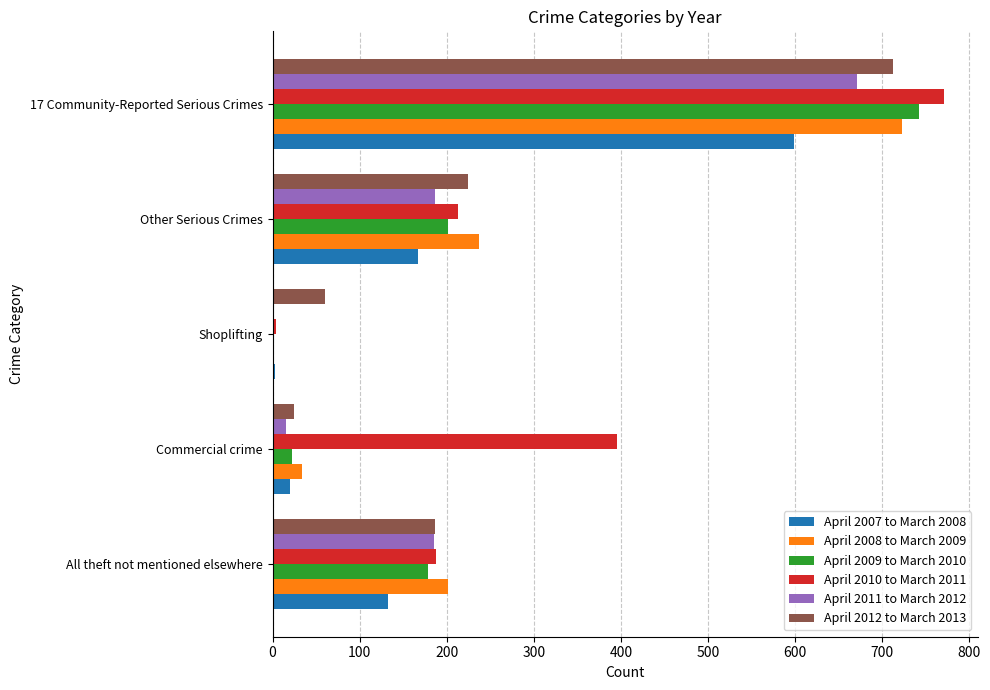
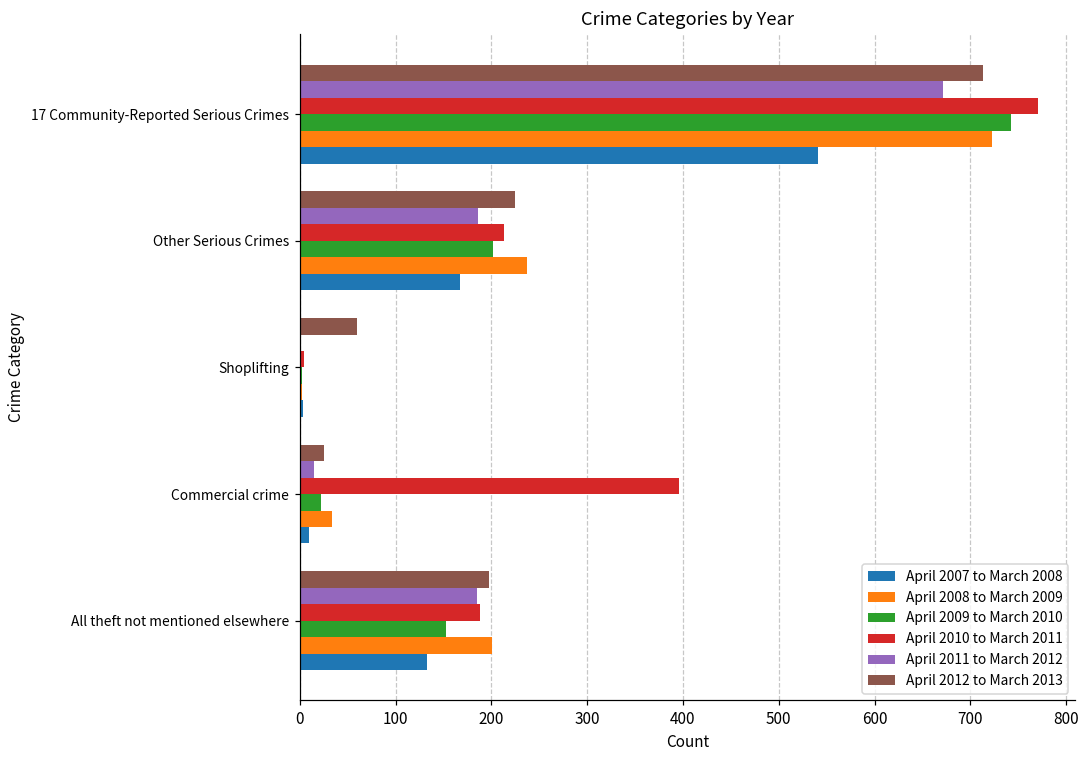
April 2007 to March 2008, 17 Community-Reported Serious Crimes: 600 -> 540
April 2007 to March 2008, Commercial crime: 20 -> 10
April 2012 to March 2013, All theft not mentioned elsewhere: 190 -> 200
April 2009 to March 2010, All theft not mentioned elsewhere: 180 -> 150
